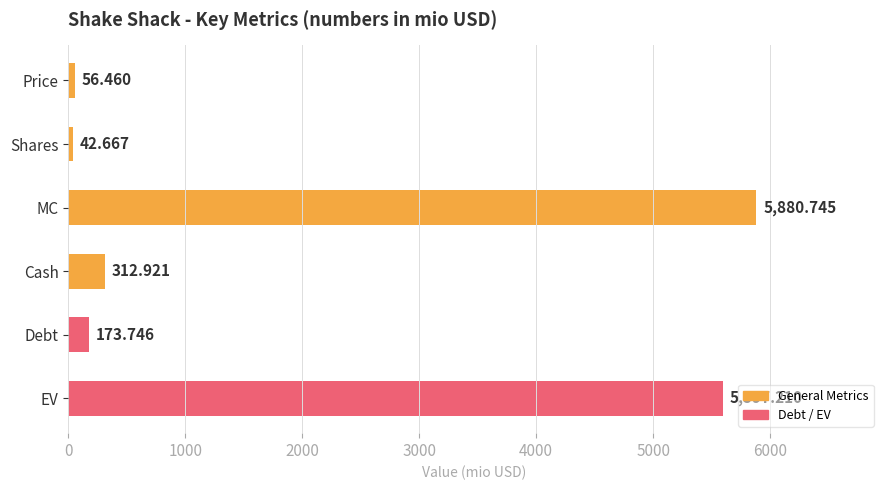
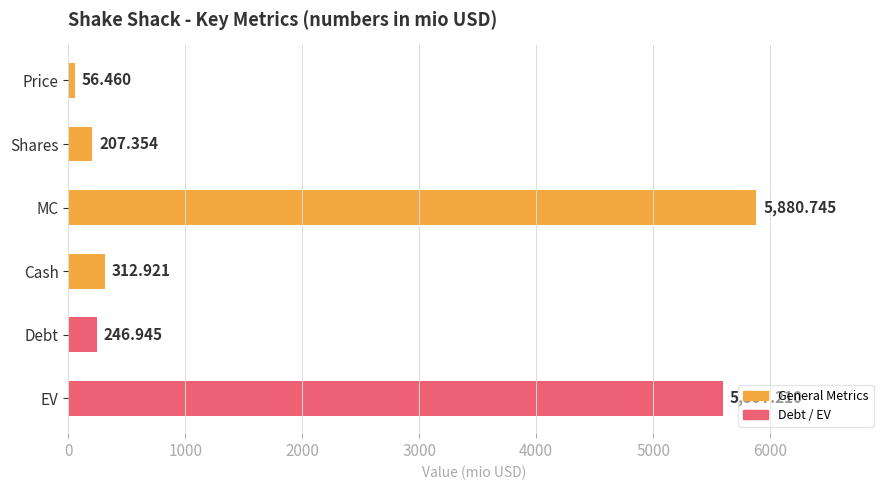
Shares: 42.667 -> 207.354
Debt: 173.746 -> 246.945
